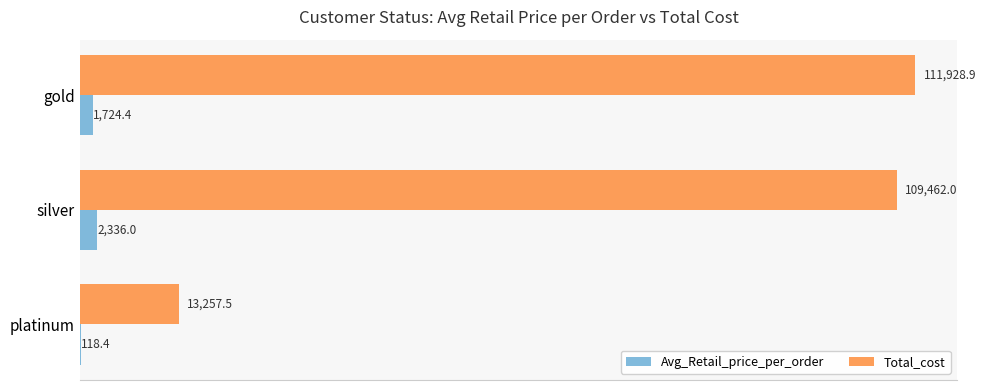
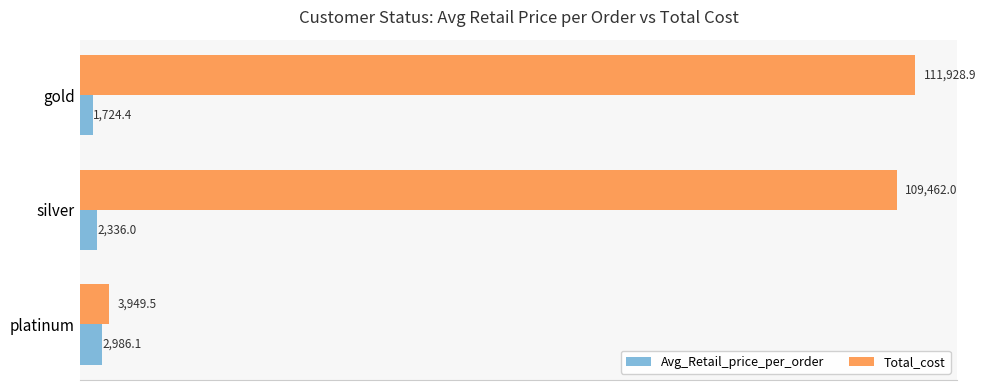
Total_cost, platinum: 13,257.5 -> 3,949.5
Avg_Retail_price_per_order, platinum: 118.4 -> 2,986.1
